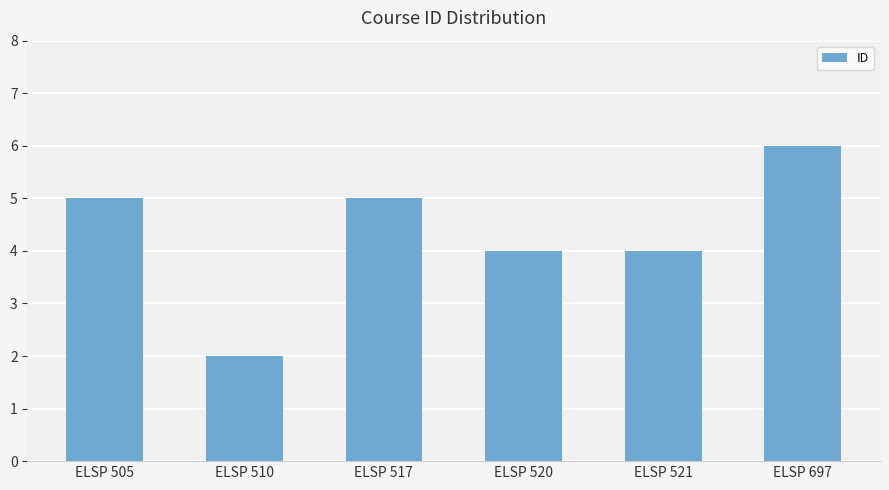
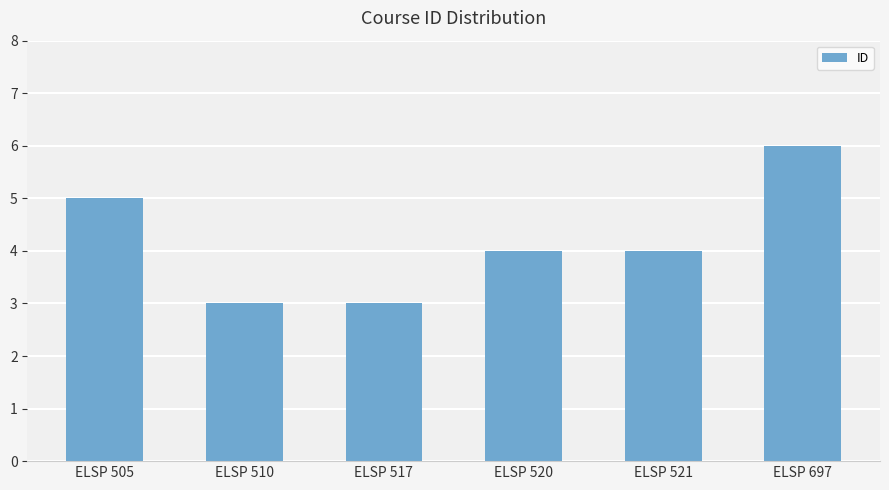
ELSP 510: 2 -> 3
ELSP 517: 5 -> 3
